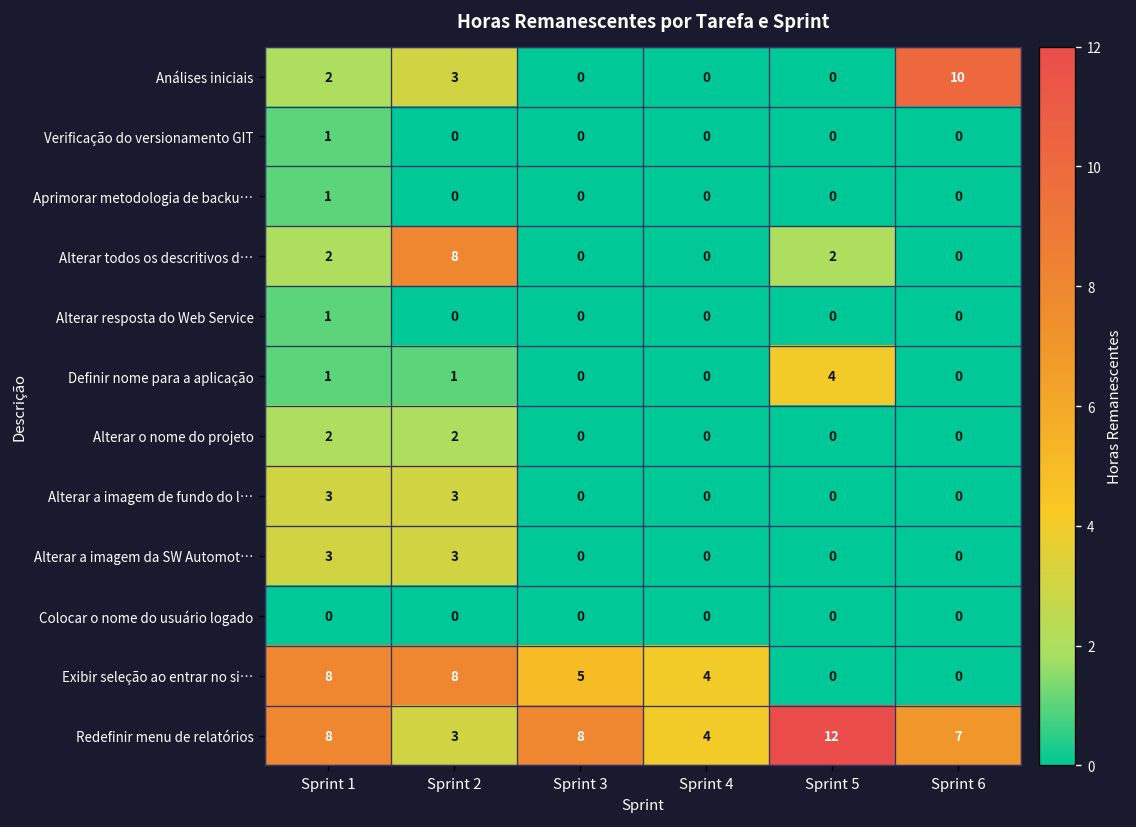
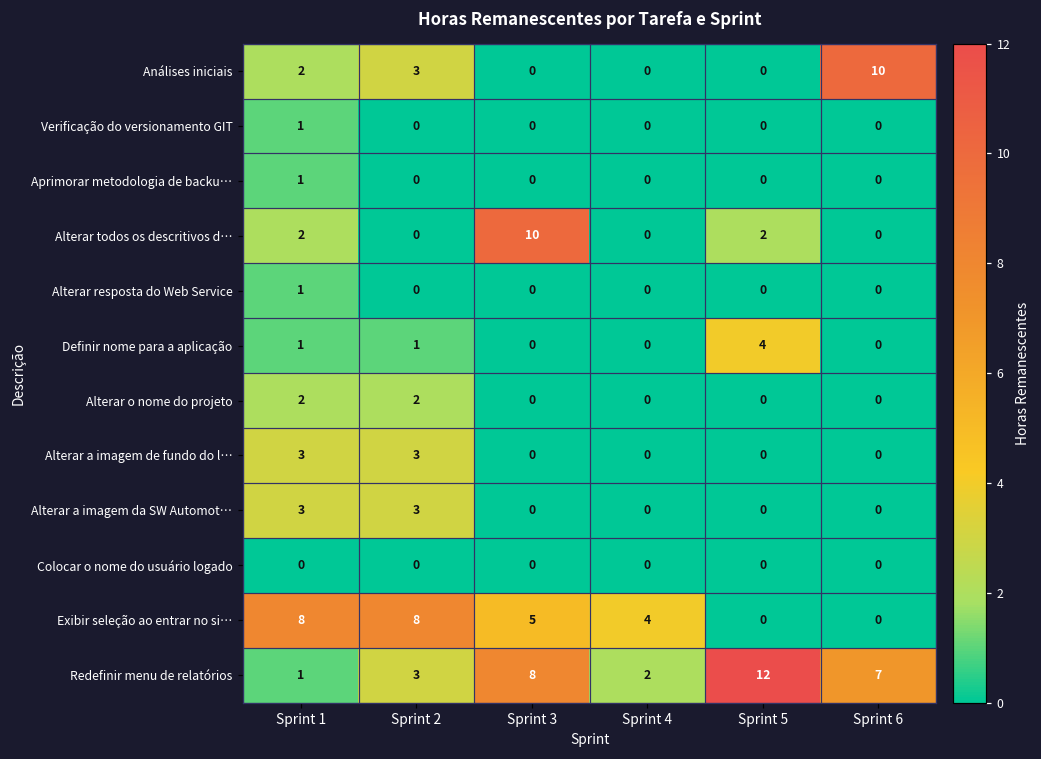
Alterar todos os descritivos d…, Sprint 2: 8 -> 0
Alterar todos os descritivos d…, Sprint 3: 0 -> 10
Redefinir menu de relatórios, Sprint 1: 8 -> 1
Redefinir menu de relatórios, Sprint 4: 4 -> 2
